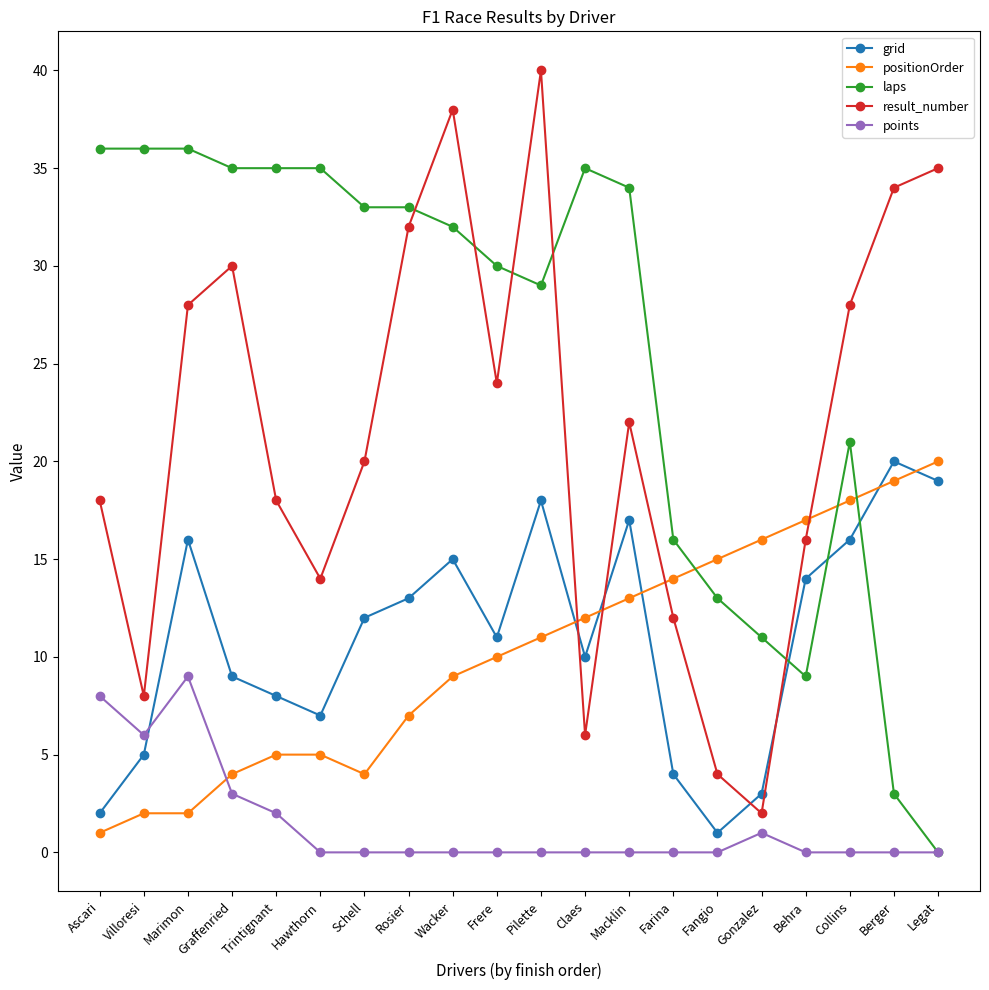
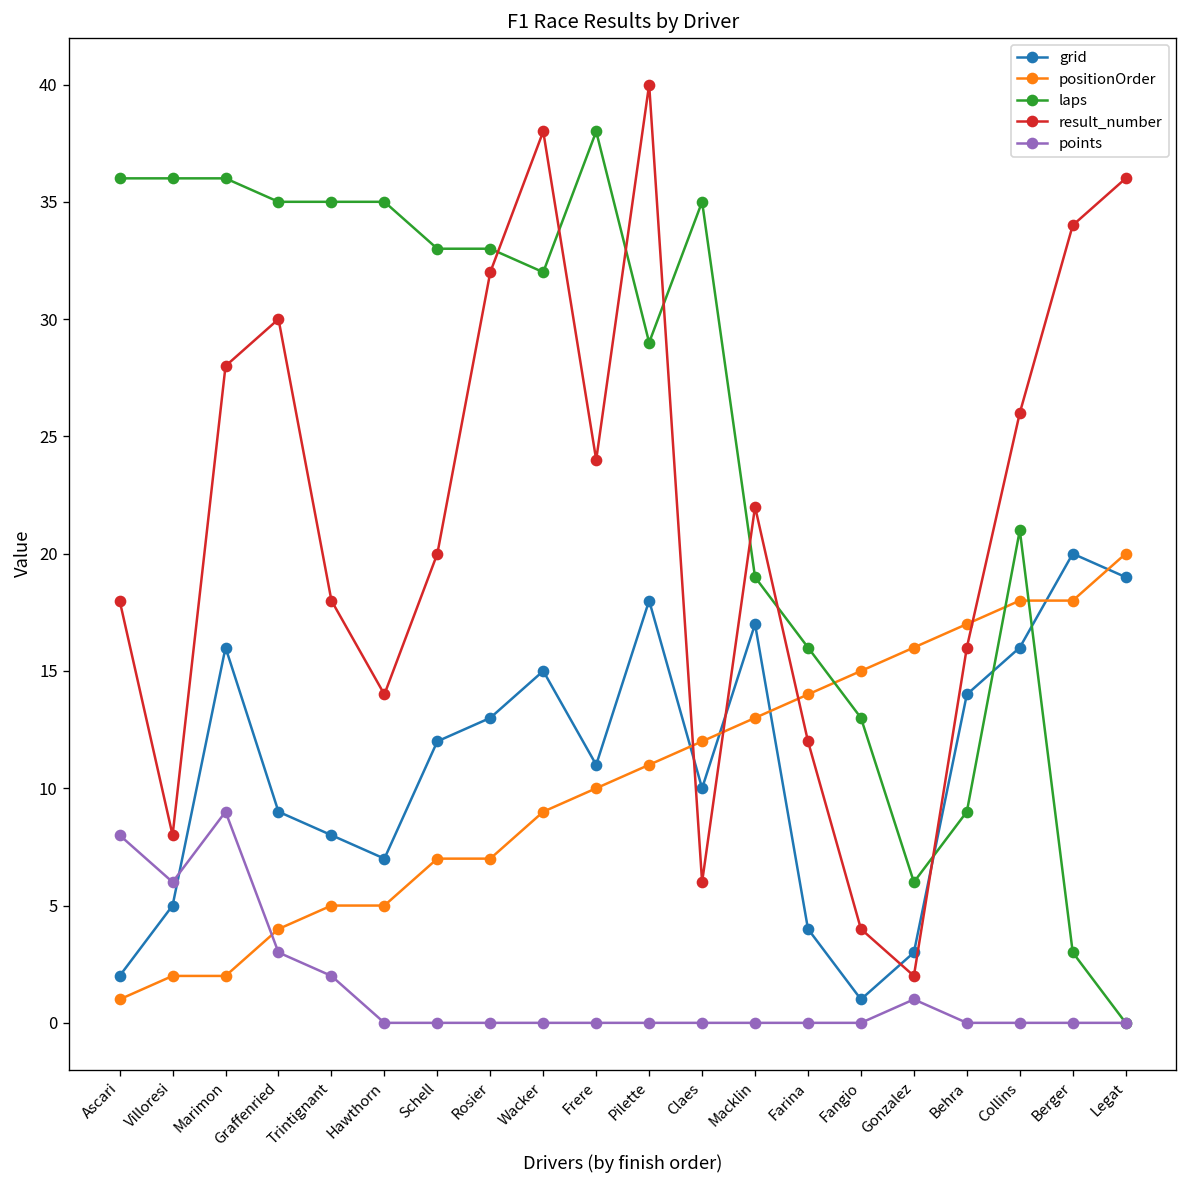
positionOrder, Schell: 4 -> 7
laps, Frere: 30 -> 38
laps, Macklin: 34 -> 19
laps, Gonzalez: 11 -> 6
result_number, Collins: 28 -> 26
positionOrder, Berger: 19 -> 18
result_number, Legat: 35 -> 36
